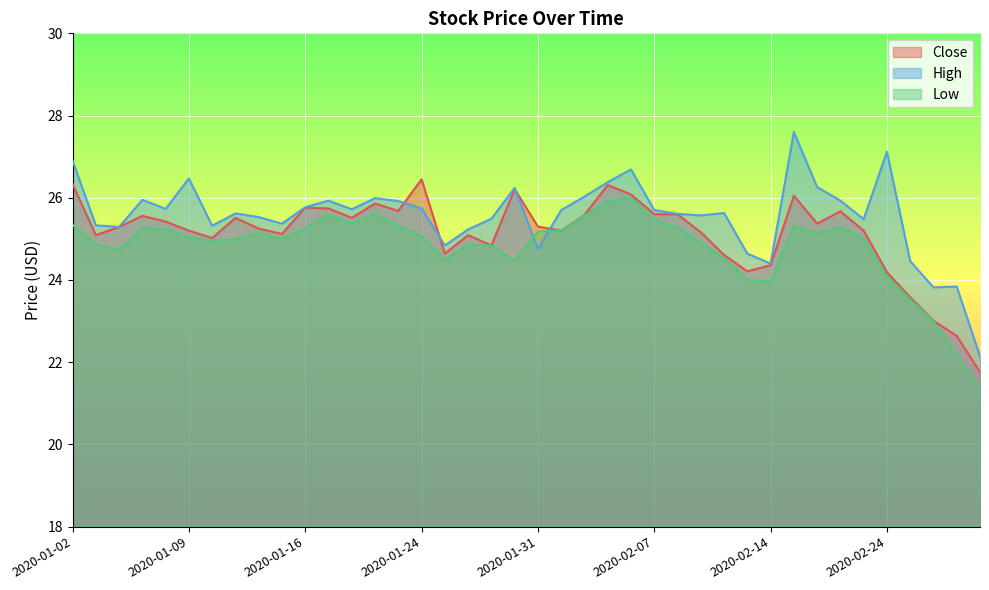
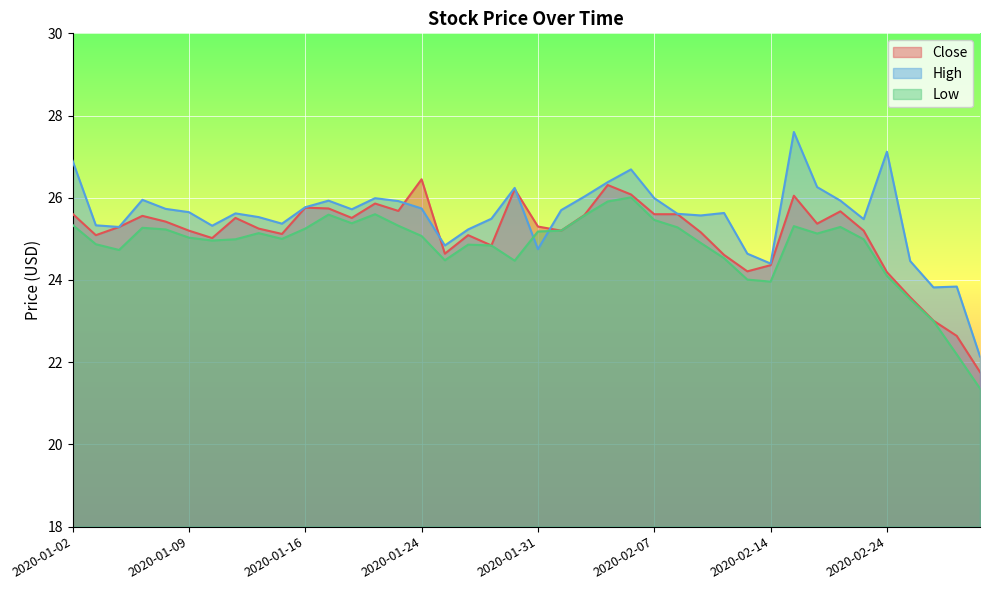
Close, 2020-01-02: 26.3 -> 25.6
High, 2020-01-09: 26.5 -> 25.7
High, 2020-02-07: 25.7 -> 26.0
